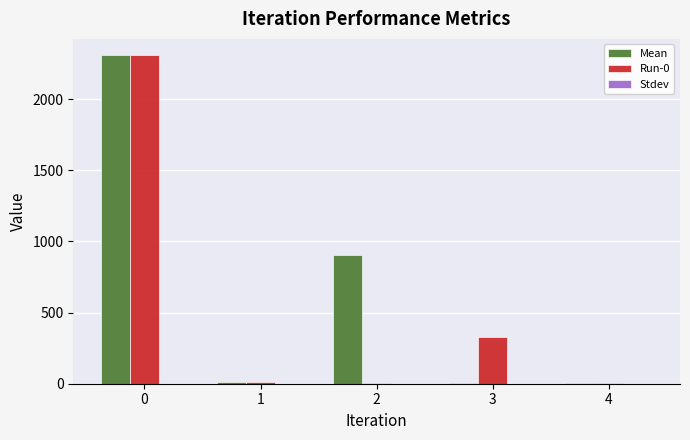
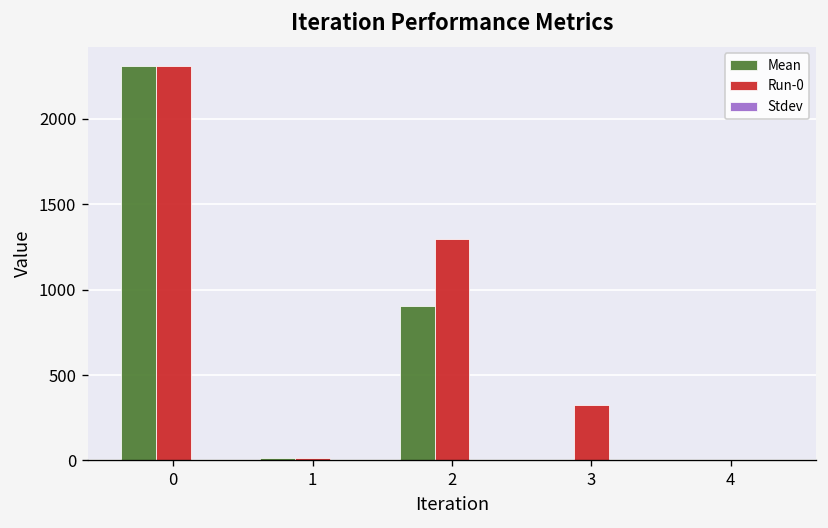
Run-0, 2: 0 -> 1290
